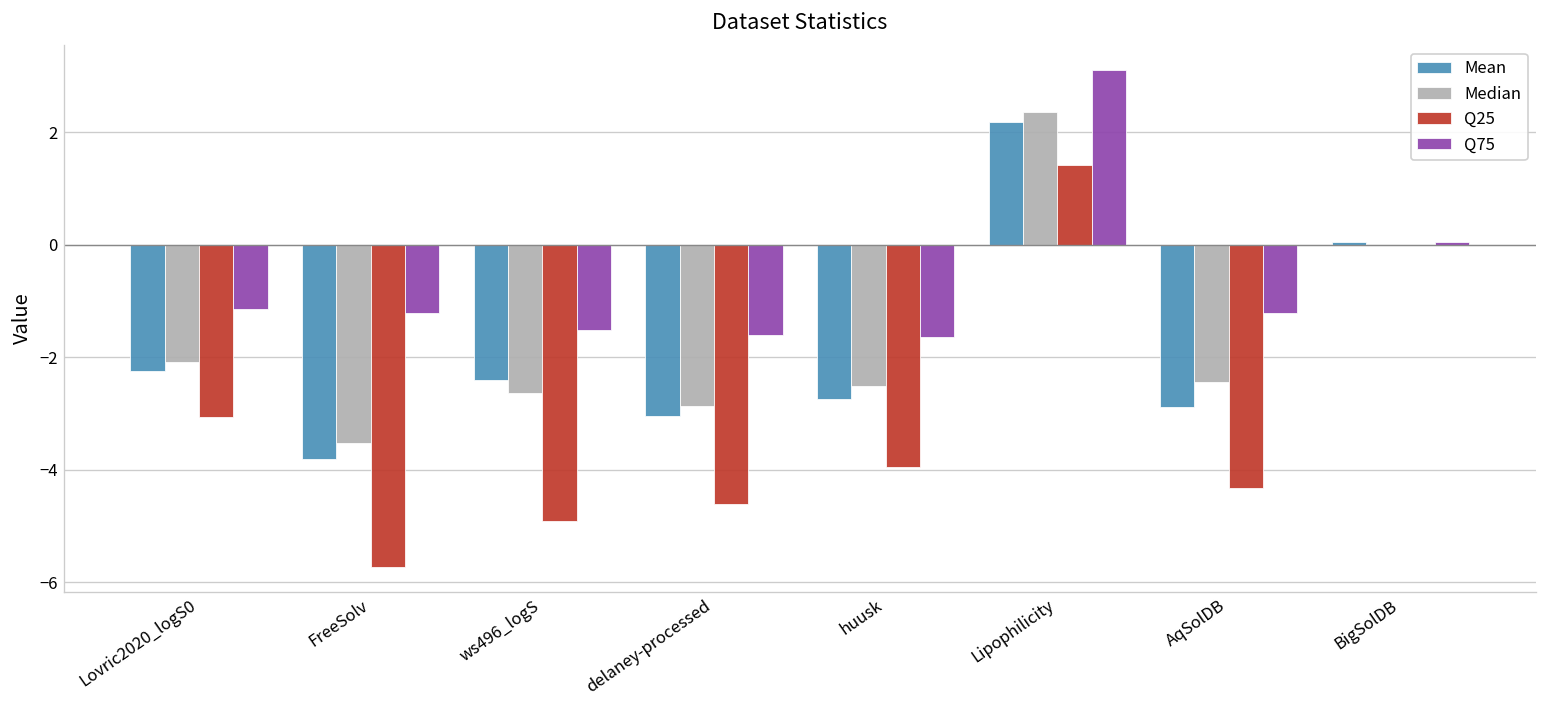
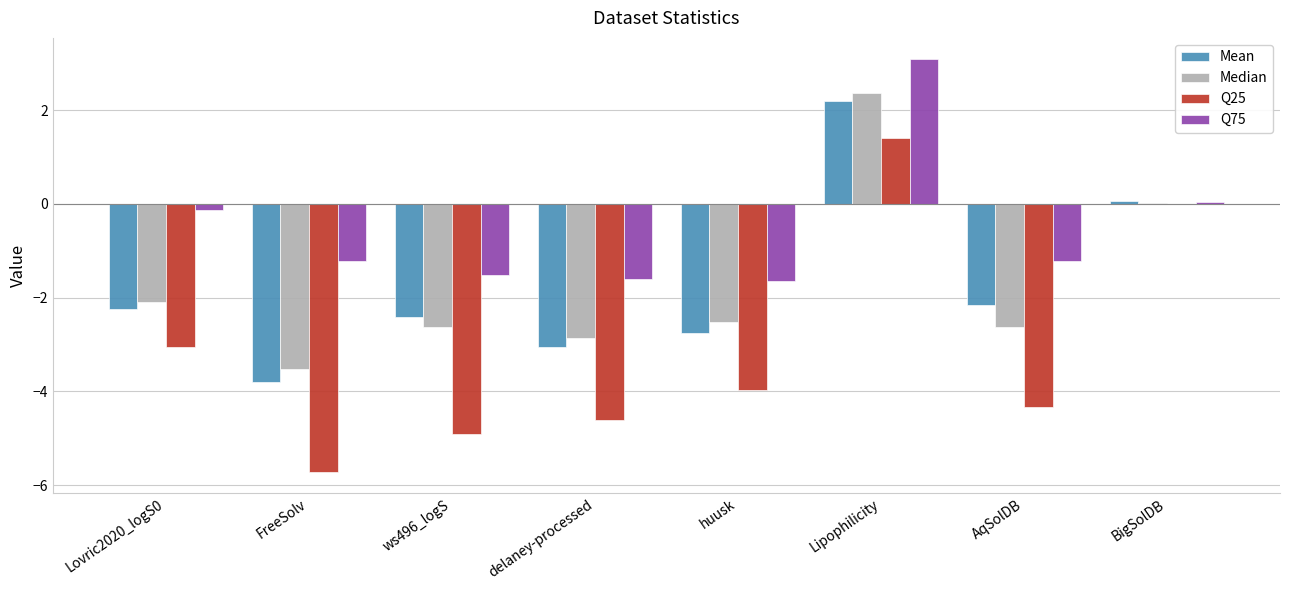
Q75, Lovric2020_logS0: -1.1 -> -0.1
Mean, AqSolDB: -2.9 -> -2.2
Median, AqSolDB: -2.4 -> -2.6
